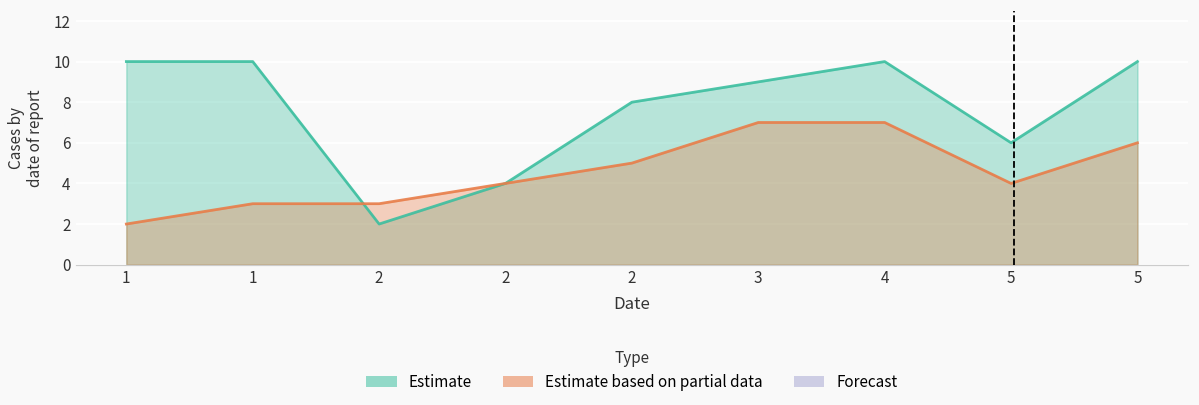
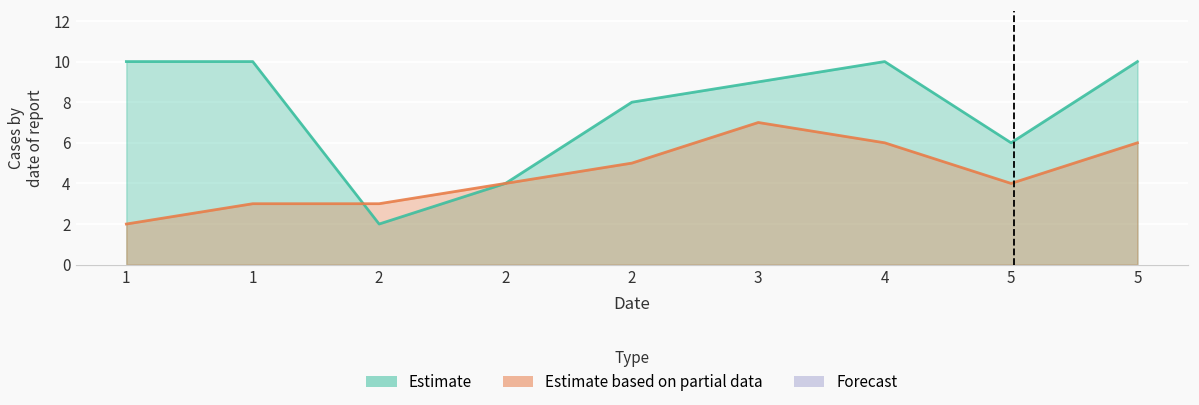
Estimate based on partial data, 4: 7 -> 6
